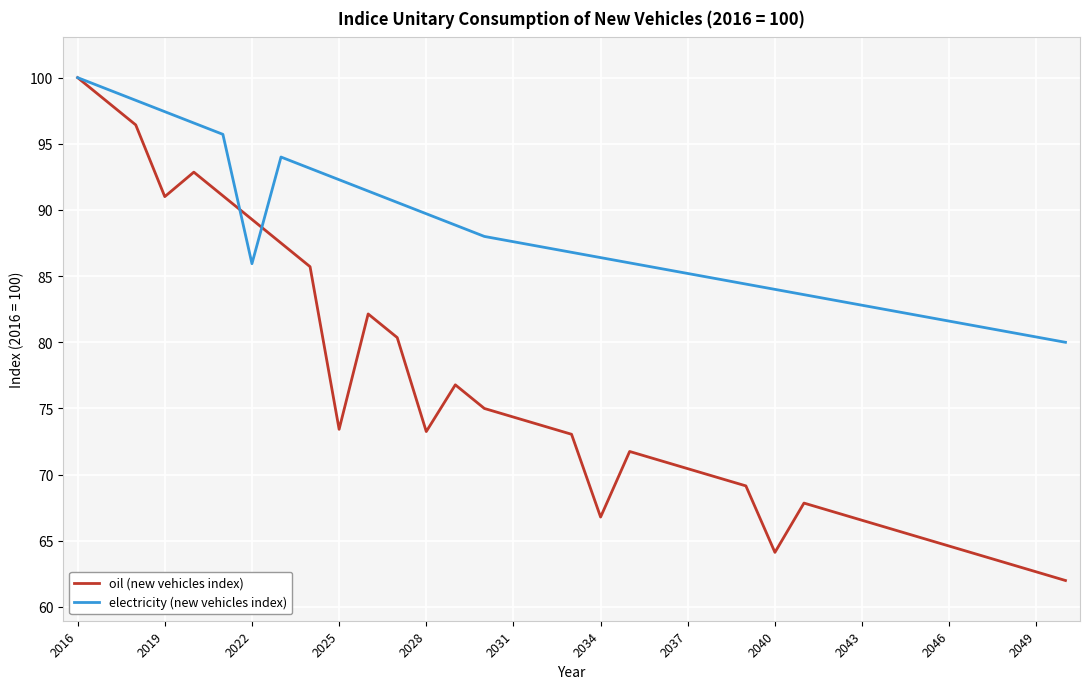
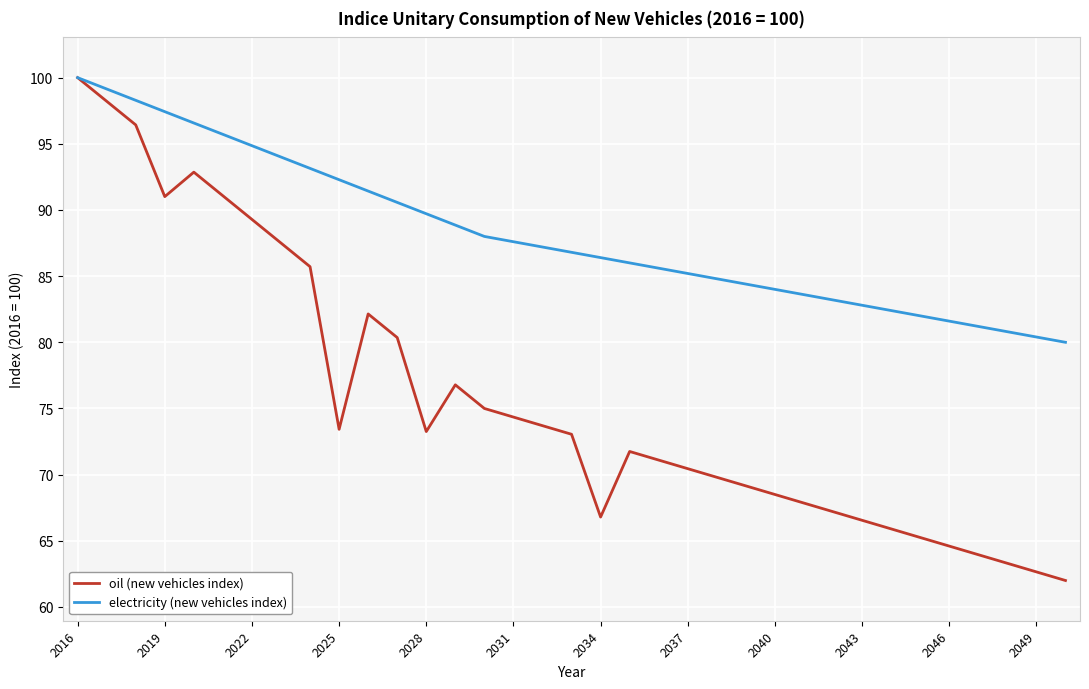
electricity (new vehicles index), 2022: 85.9 -> 94.9
oil (new vehicles index), 2040: 64.1 -> 68.5
